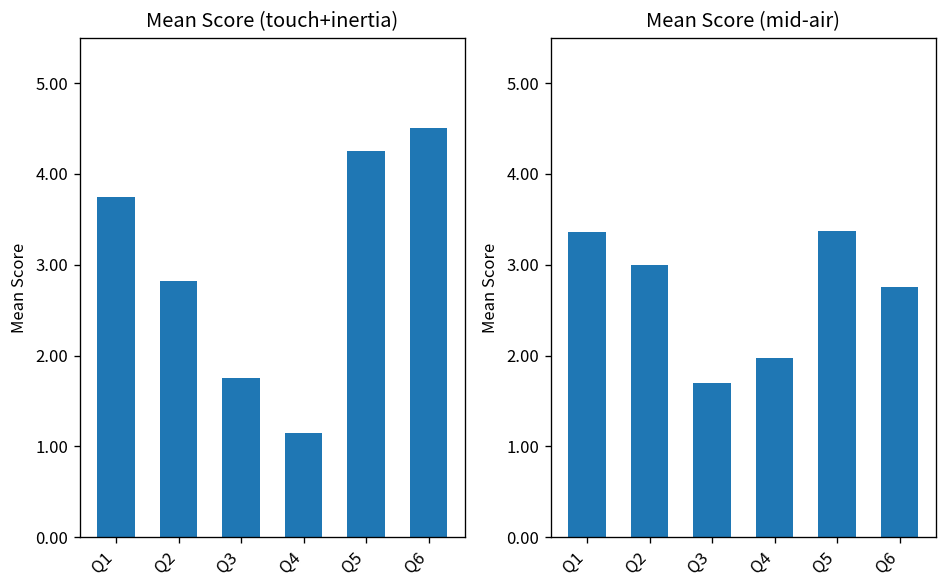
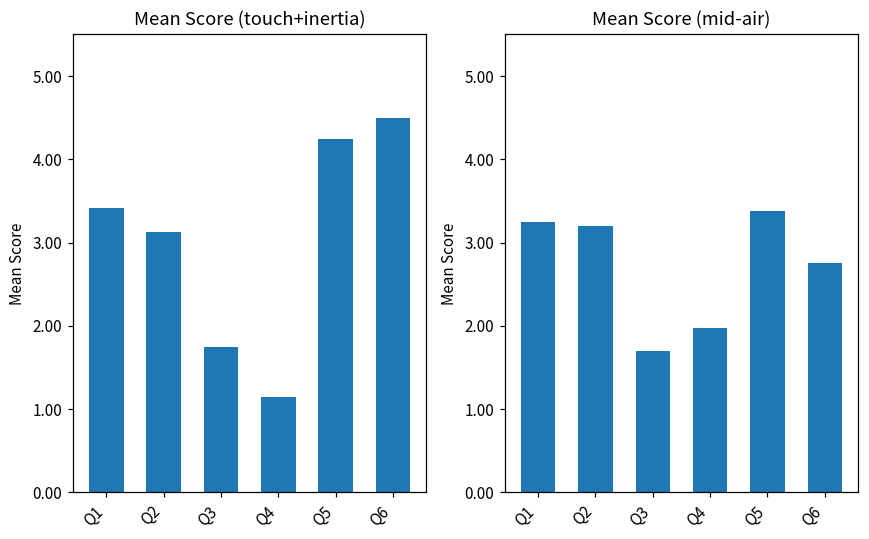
Mean Score (touch+inertia), Q1: 3.8 -> 3.4
Mean Score (touch+inertia), Q2: 2.8 -> 3.1
Mean Score (mid-air), Q1: 3.4 -> 3.3
Mean Score (mid-air), Q2: 3.0 -> 3.2
